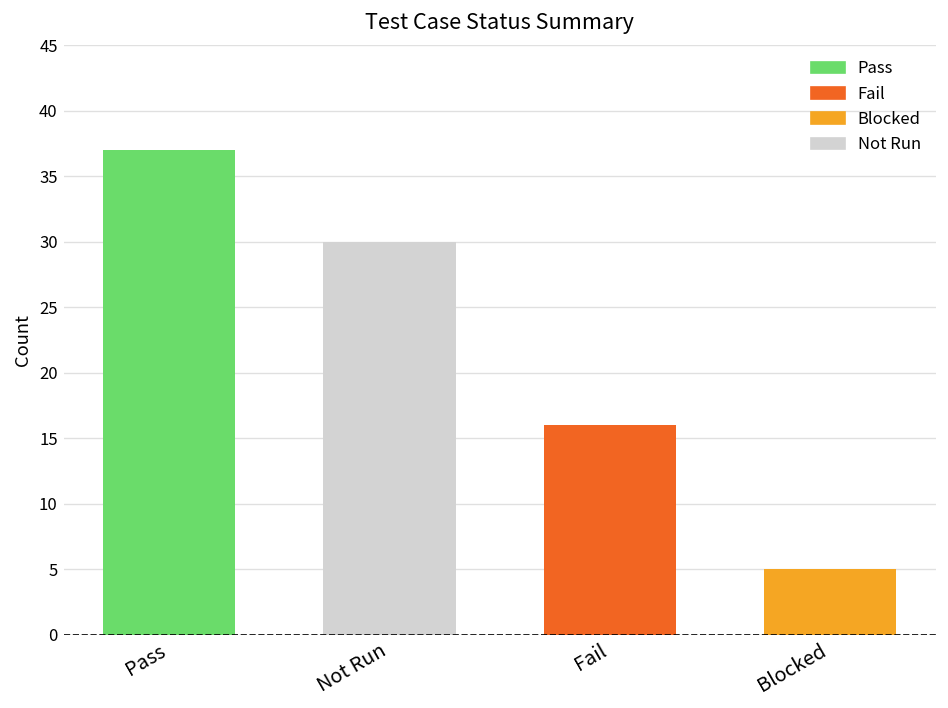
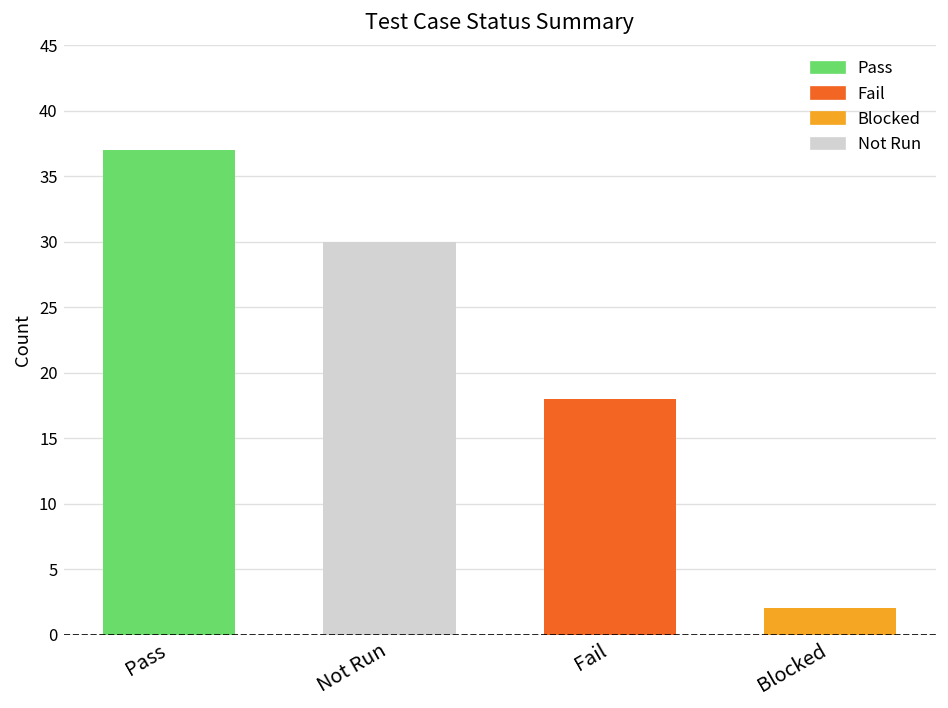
Fail, Fail: 16 -> 18
Blocked, Blocked: 5 -> 2
